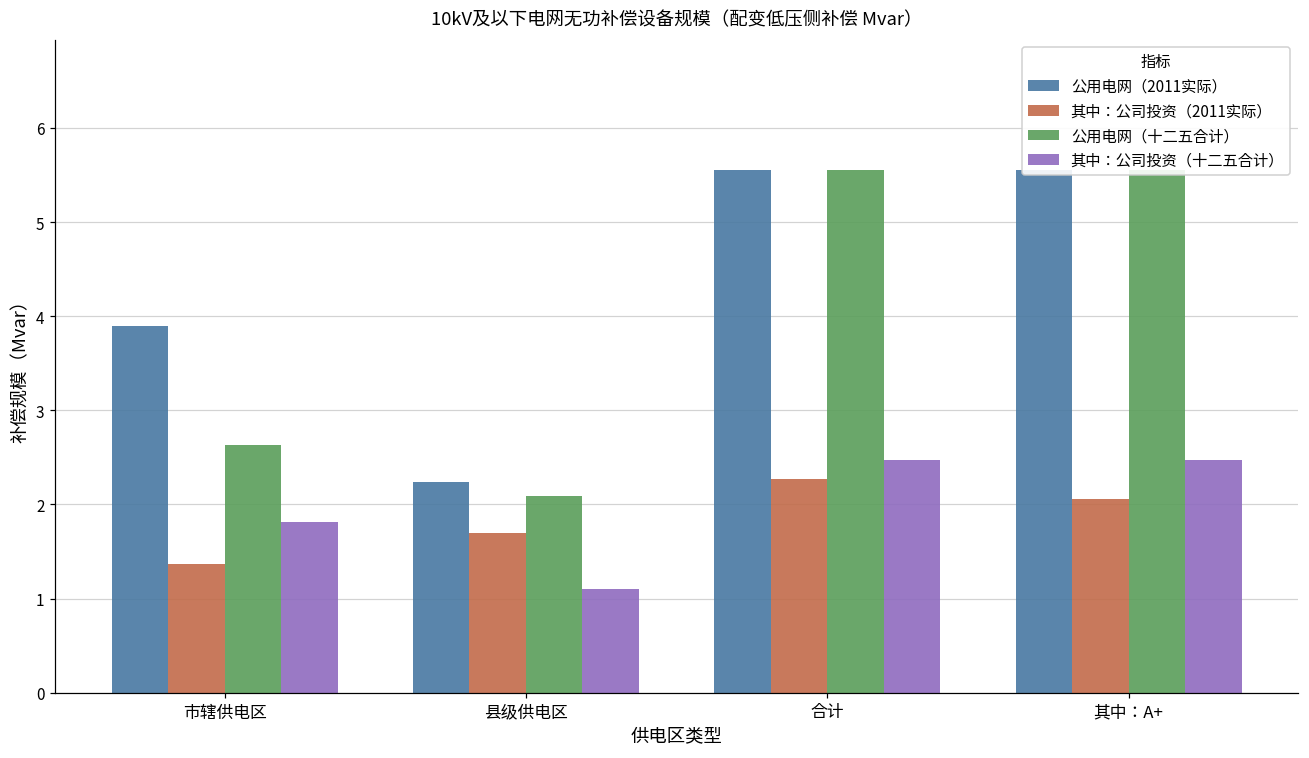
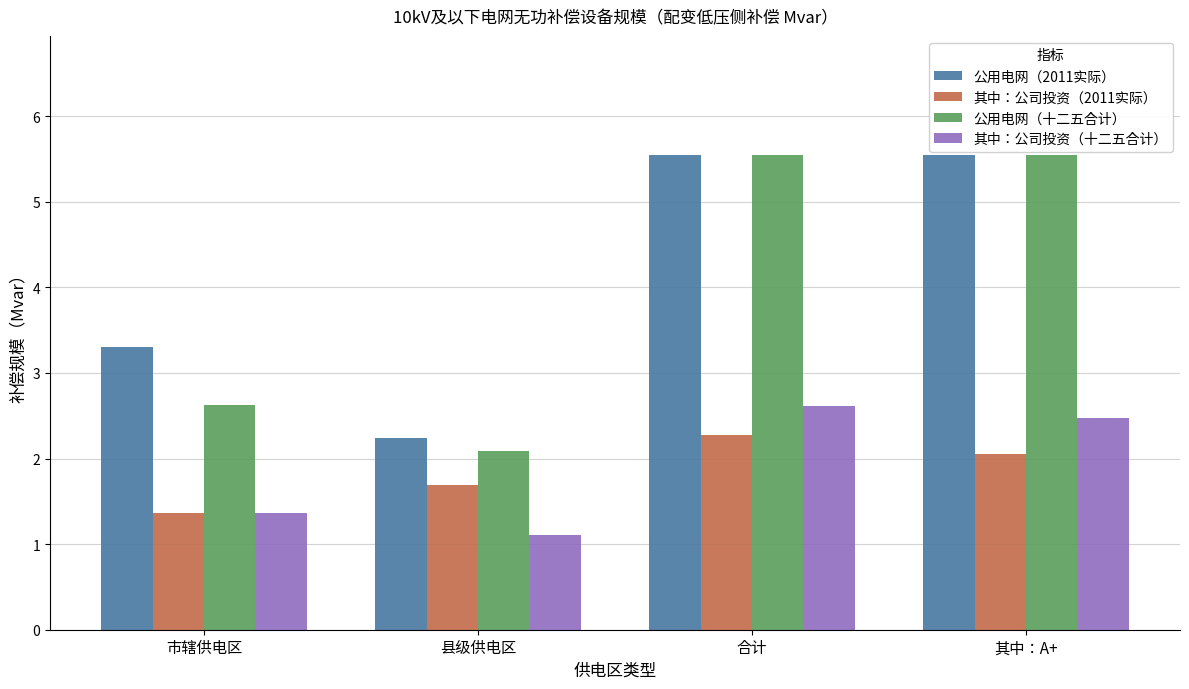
公用电网（2011实际）, 市辖供电区: 3.9 -> 3.3
其中：公司投资（十二五合计）, 市辖供电区: 1.8 -> 1.4
其中：公司投资（十二五合计）, 合计: 2.5 -> 2.6
